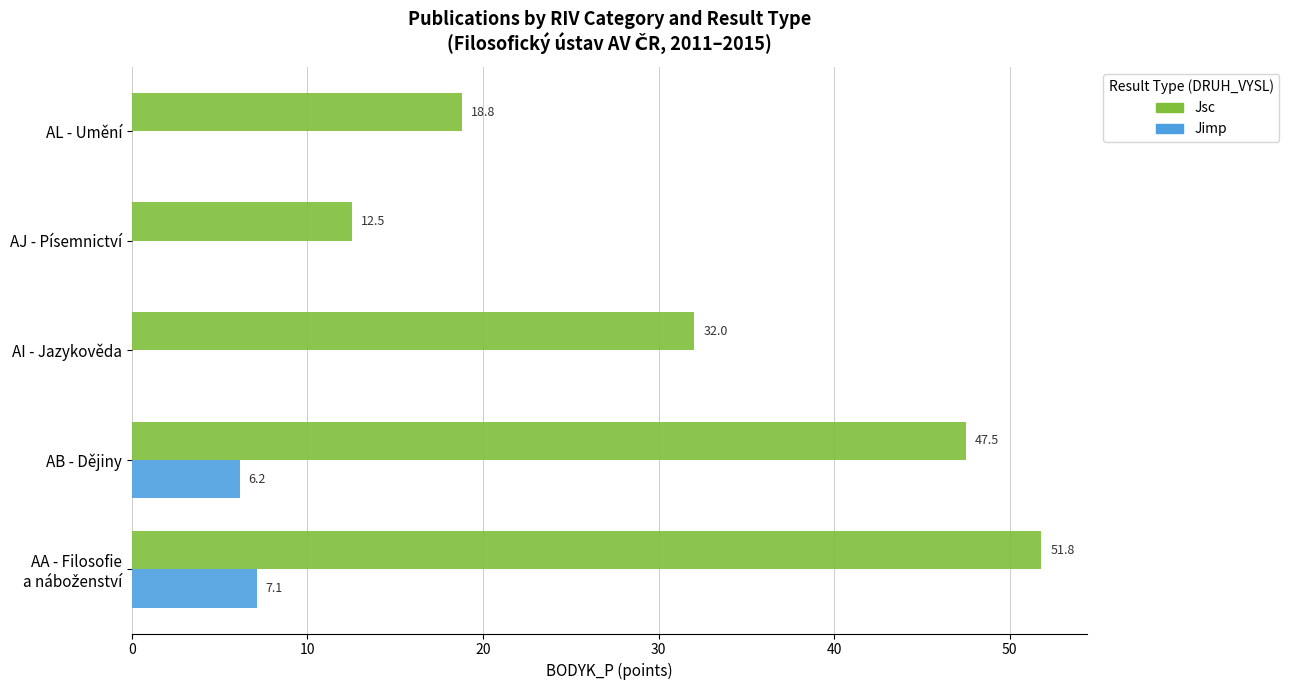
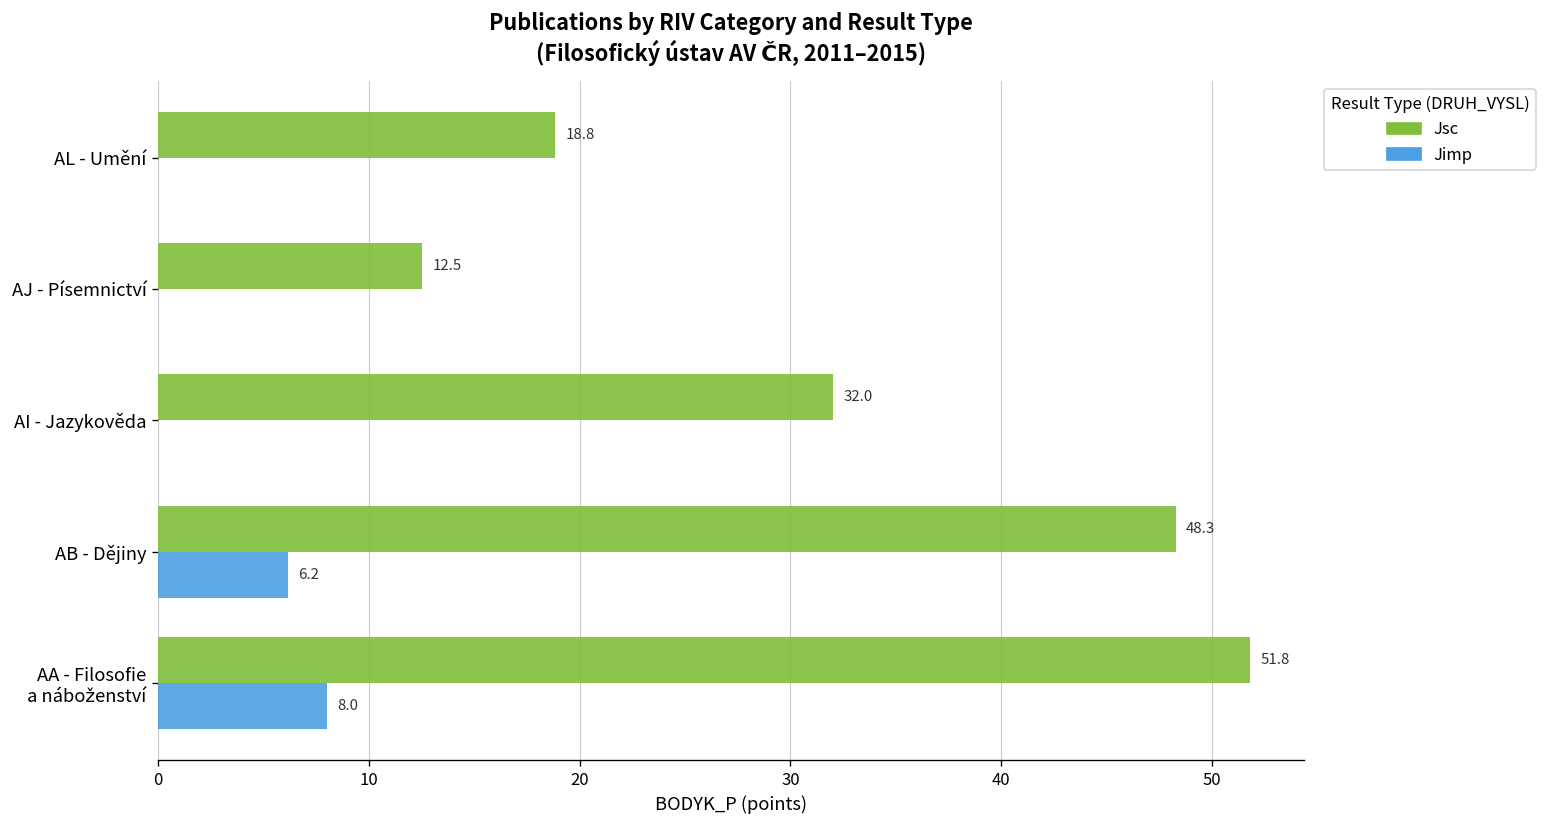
Jsc, AB - Dějiny: 47.5 -> 48.3
Jimp, AA - Filosofie a náboženství: 7.1 -> 8.0
